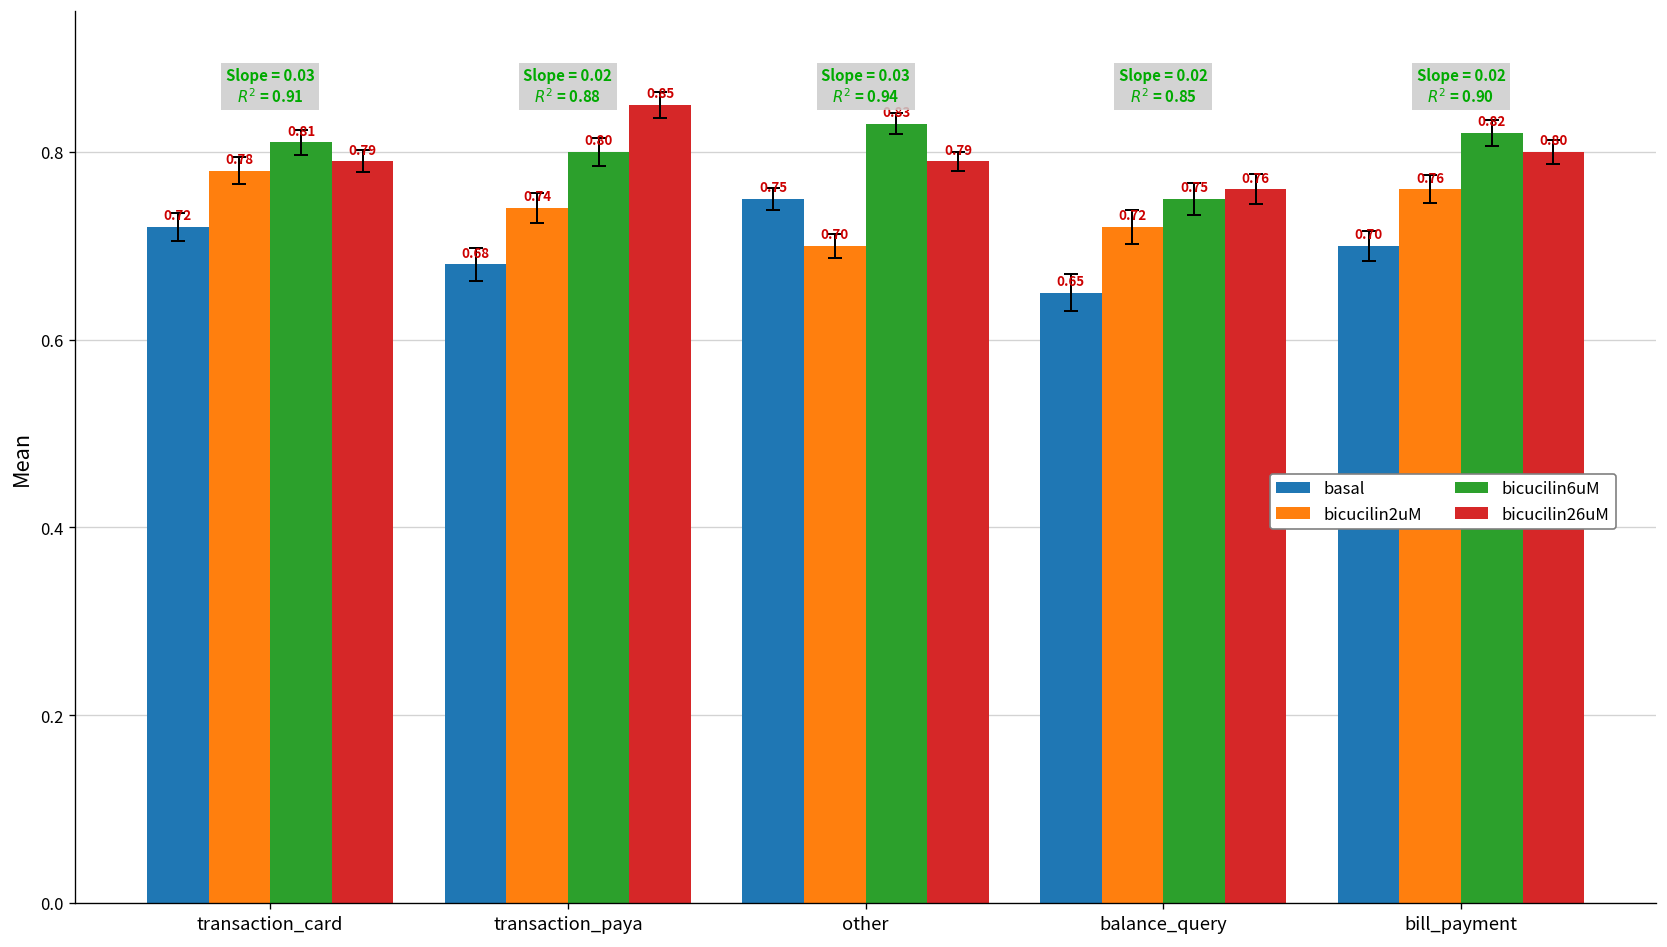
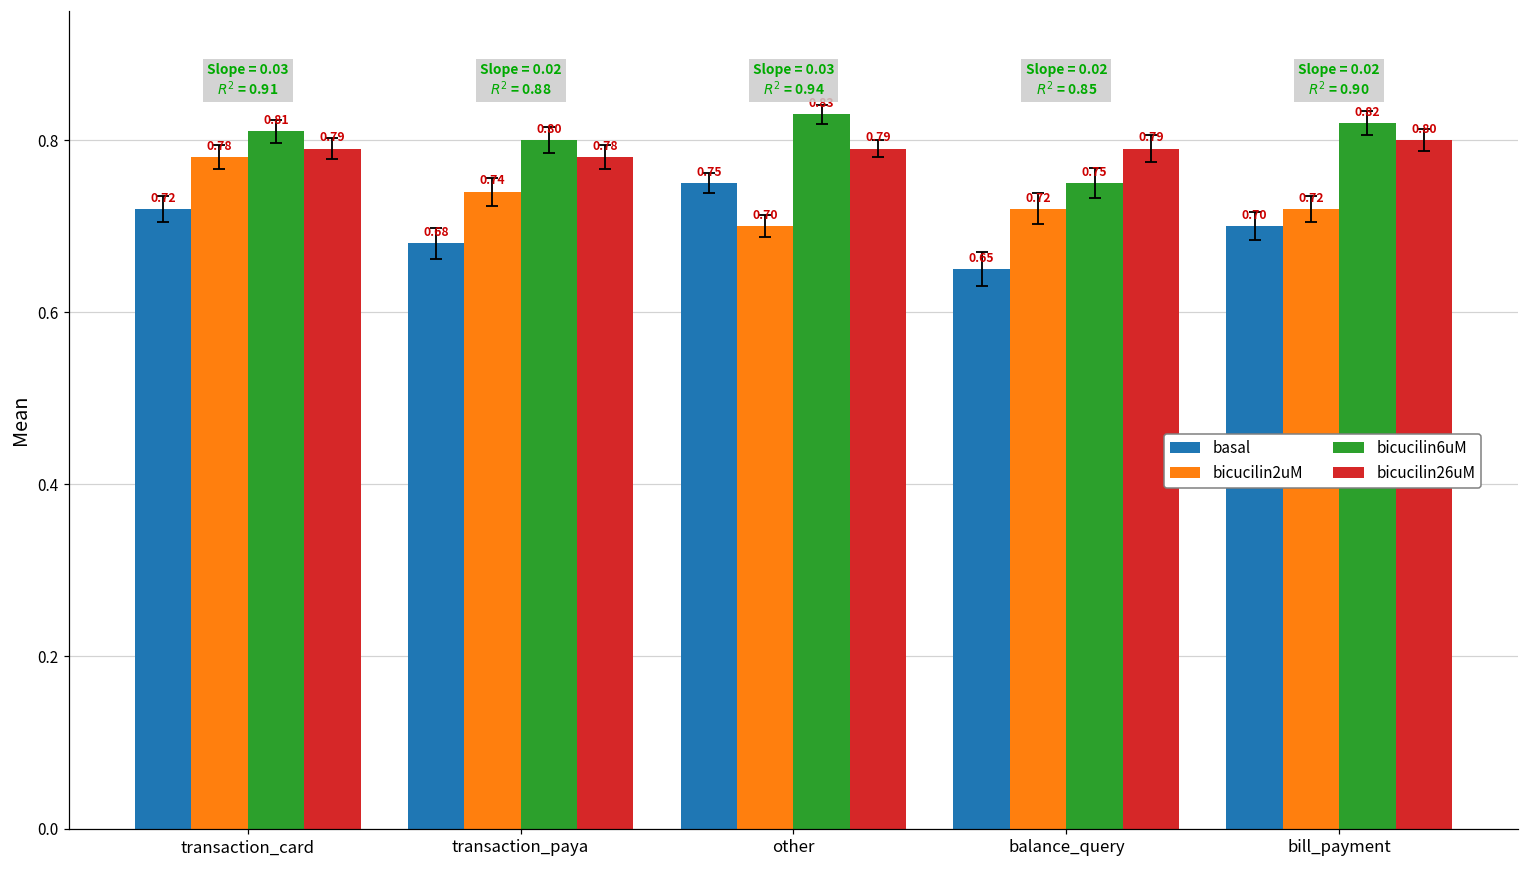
bicucilin26uM, transaction_paya: 0.85 -> 0.78
bicucilin26uM, balance_query: 0.76 -> 0.79
bicucilin2uM, bill_payment: 0.76 -> 0.72
